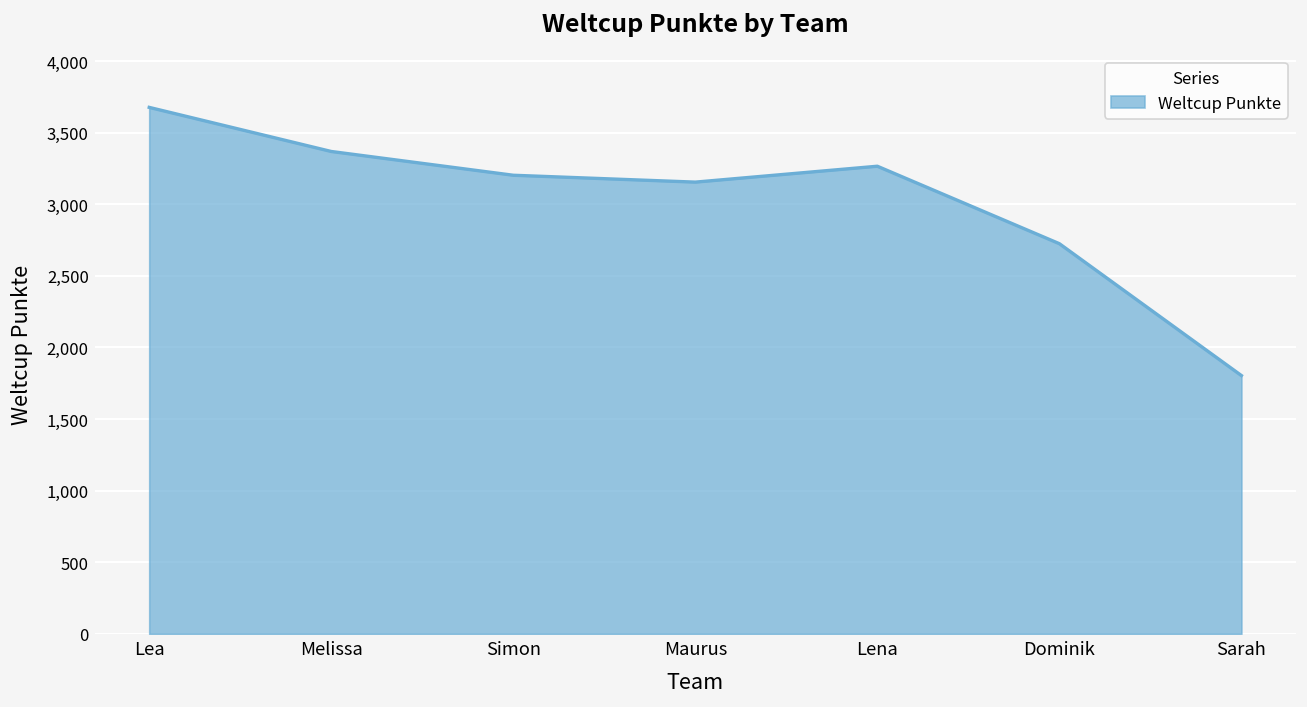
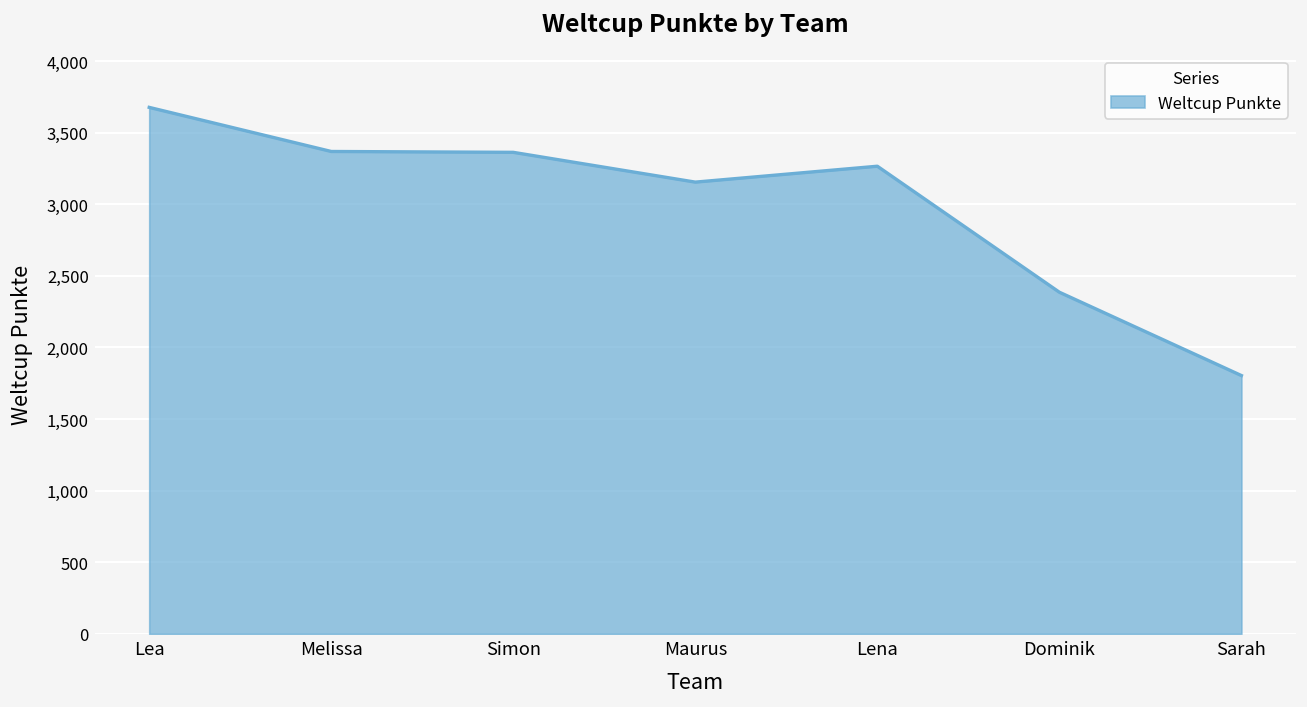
Simon: 3,200 -> 3,360
Dominik: 2,730 -> 2,390
